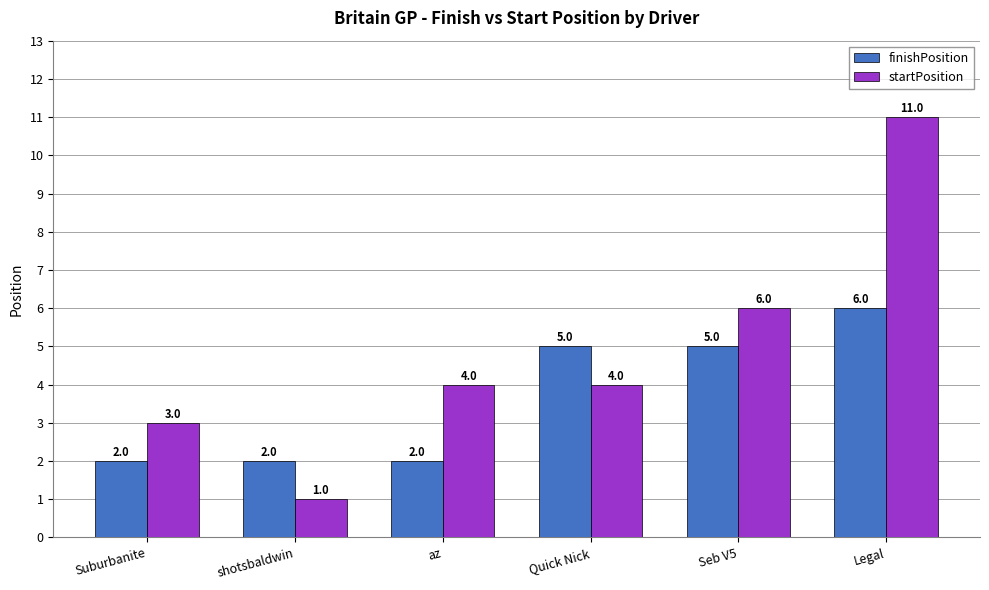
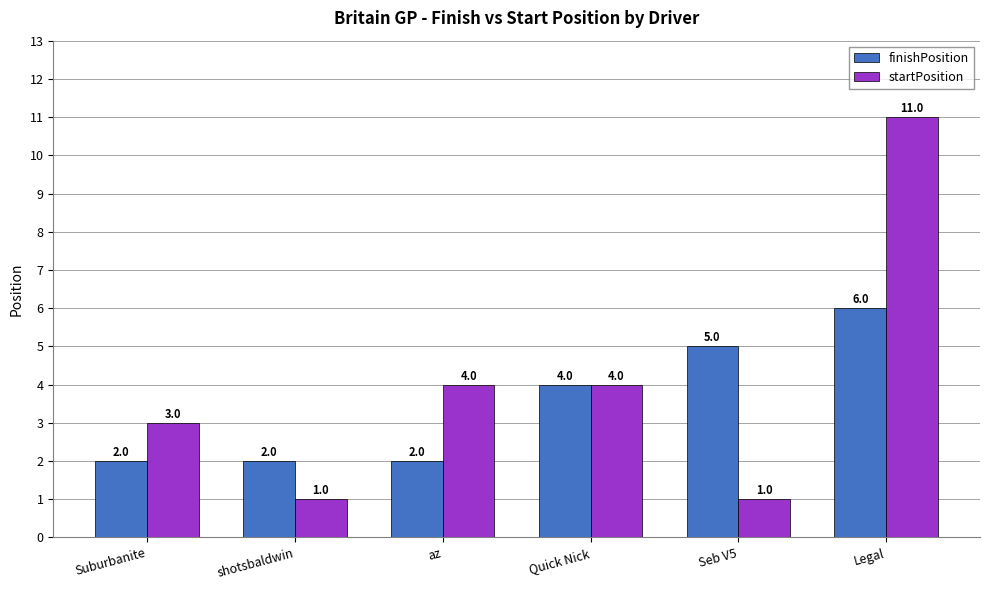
finishPosition, Quick Nick: 5.0 -> 4.0
startPosition, Seb V5: 6.0 -> 1.0
